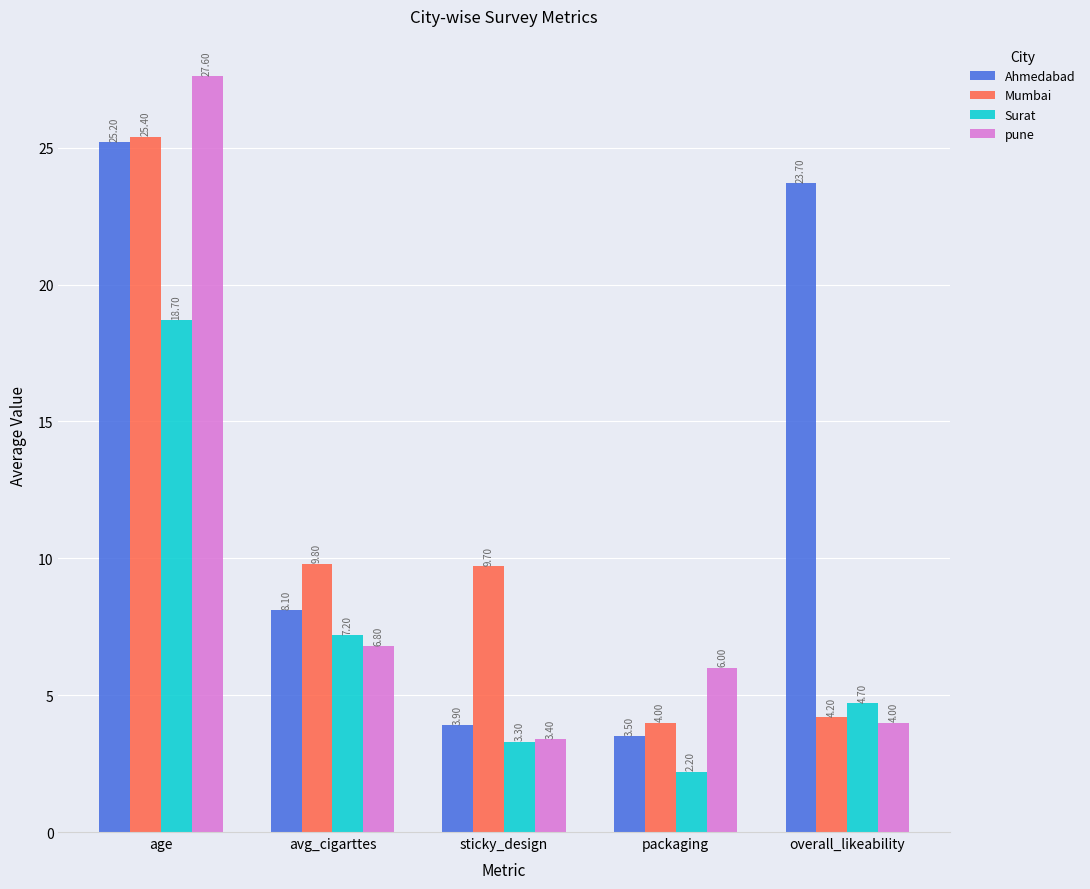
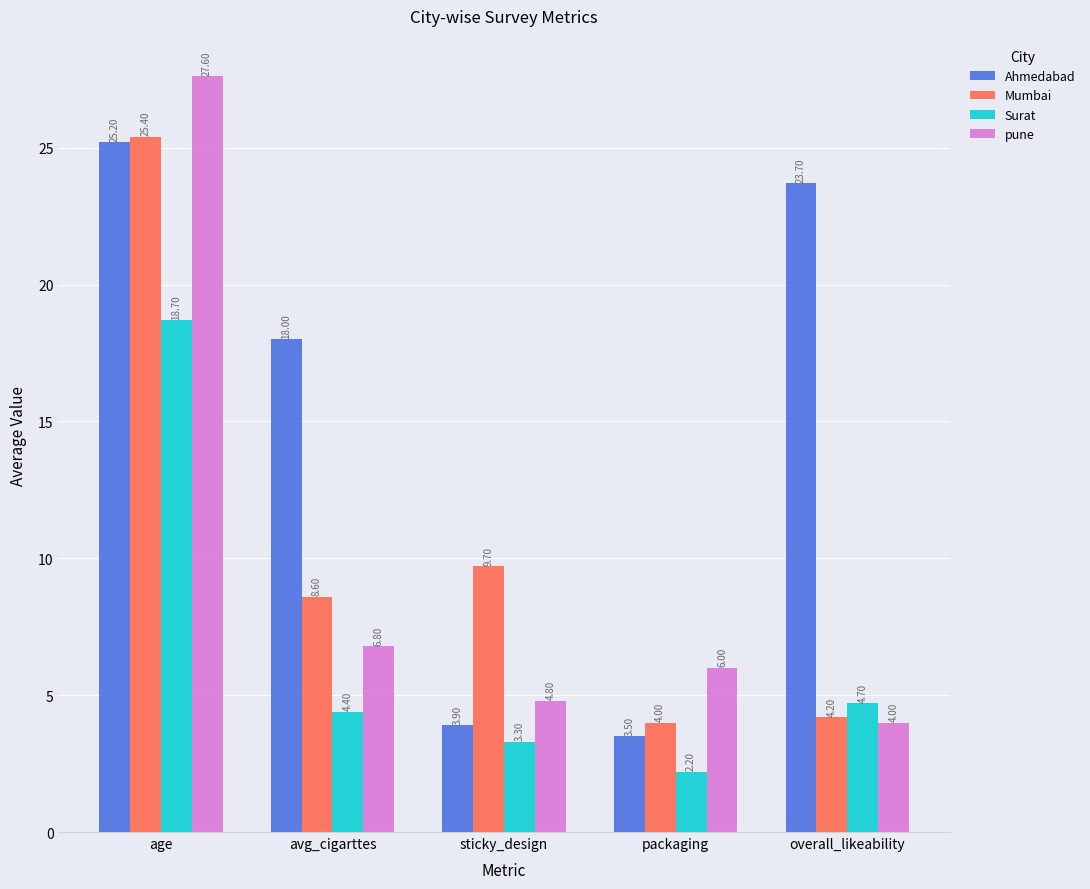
Ahmedabad, avg_cigarttes: 8.10 -> 18.00
Mumbai, avg_cigarttes: 9.80 -> 8.60
Surat, avg_cigarttes: 7.20 -> 4.40
pune, sticky_design: 3.40 -> 4.80
